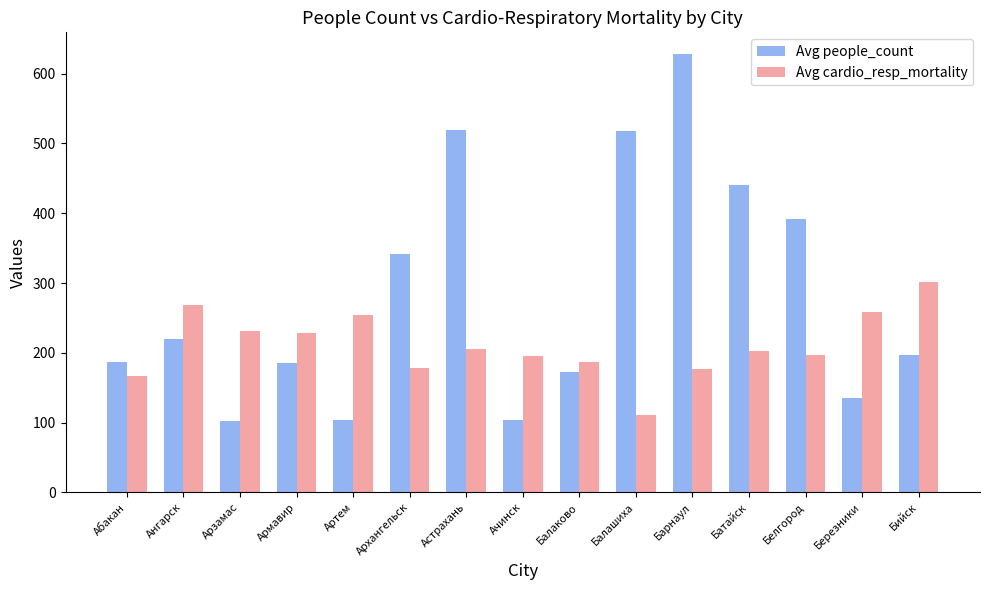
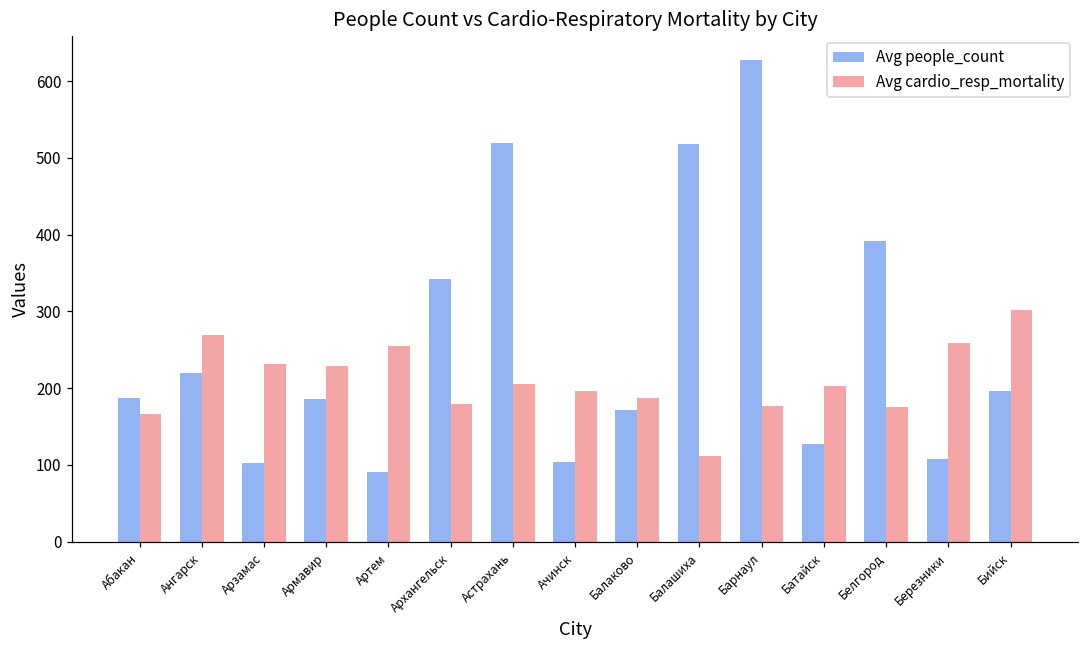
Avg people_count, Артем: 100 -> 90
Avg people_count, Батайск: 440 -> 130
Avg cardio_resp_mortality, Белгород: 200 -> 180
Avg people_count, Березники: 130 -> 110
